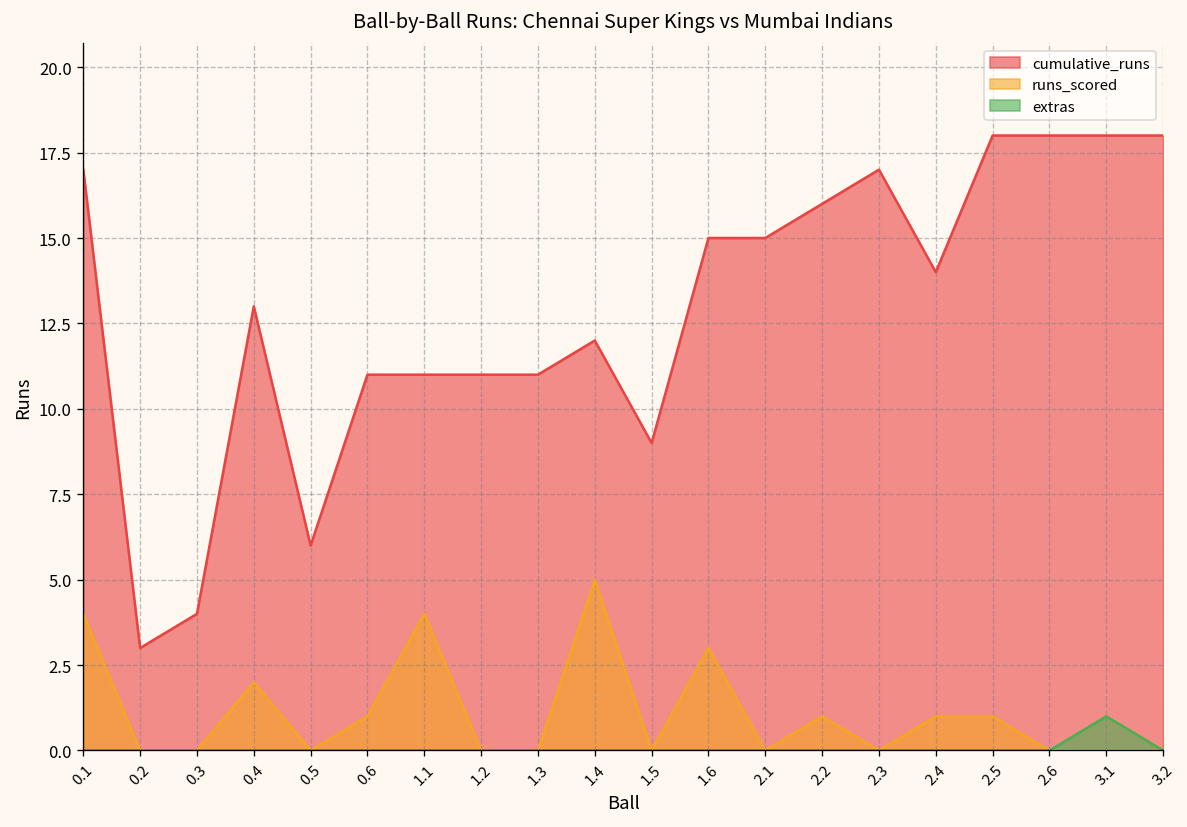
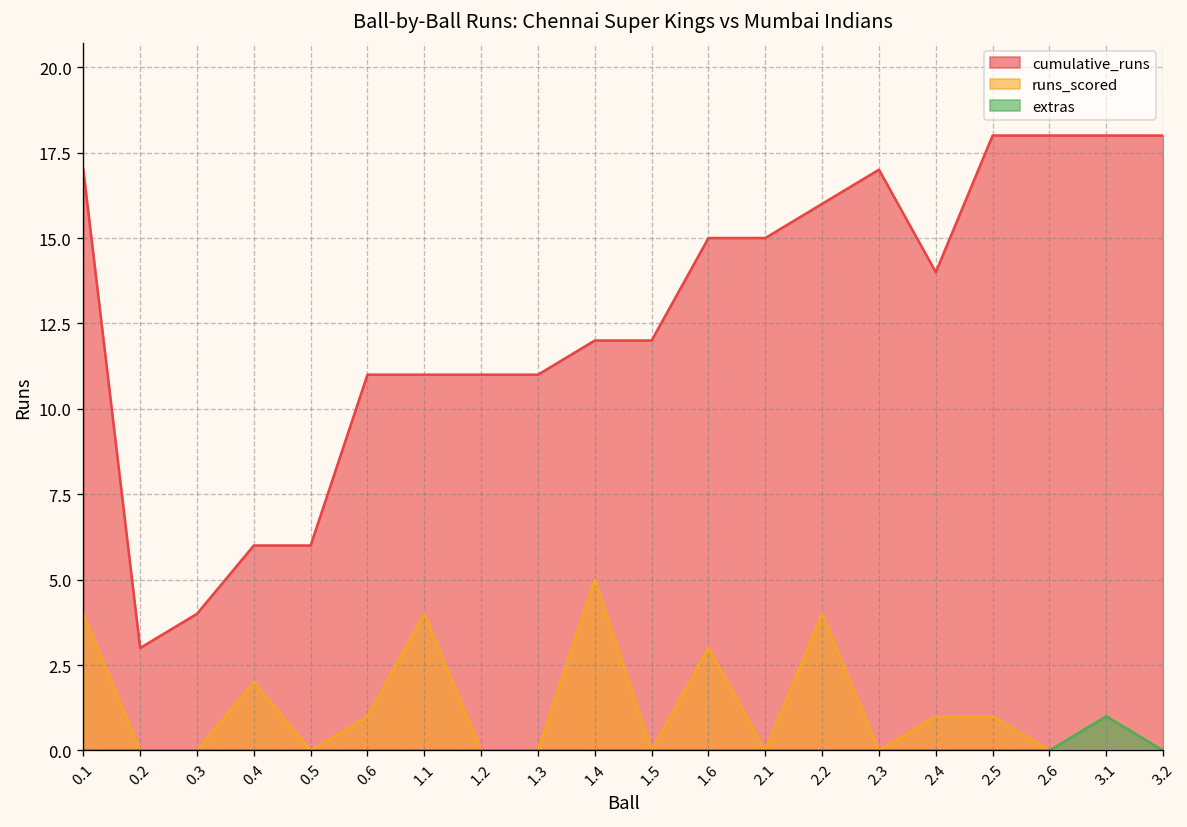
cumulative_runs, 0.4: 13 -> 6
cumulative_runs, 1.5: 9 -> 12
runs_scored, 2.2: 1 -> 4
